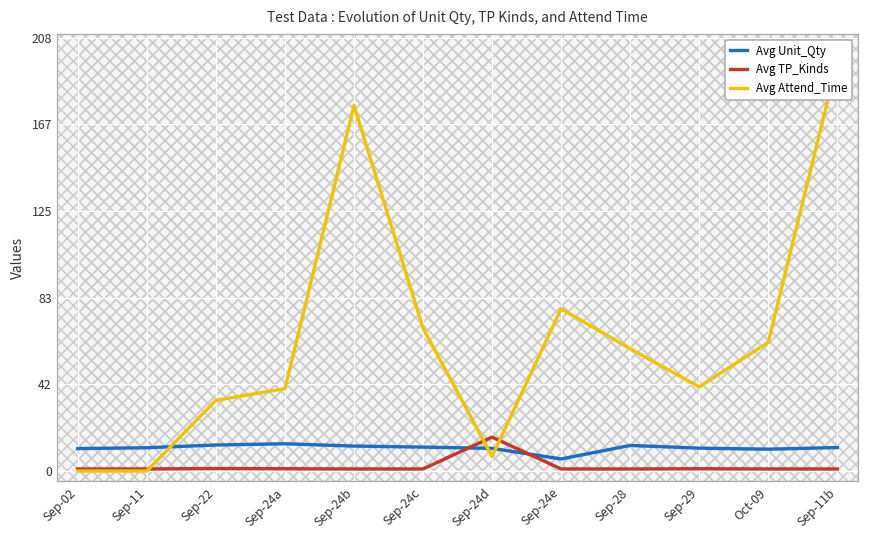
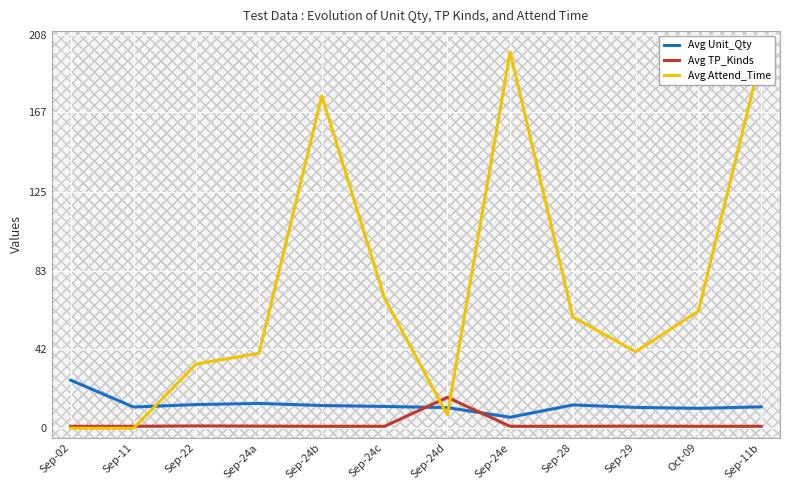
Avg Unit_Qty, Sep-02: 11 -> 25
Avg Attend_Time, Sep-24e: 78 -> 199
